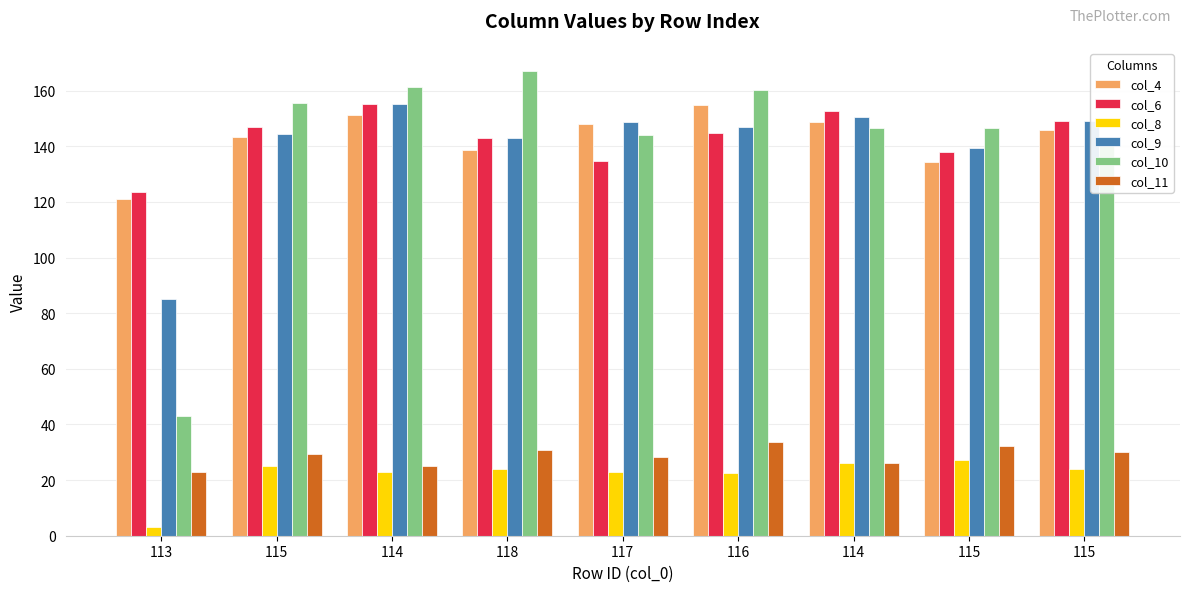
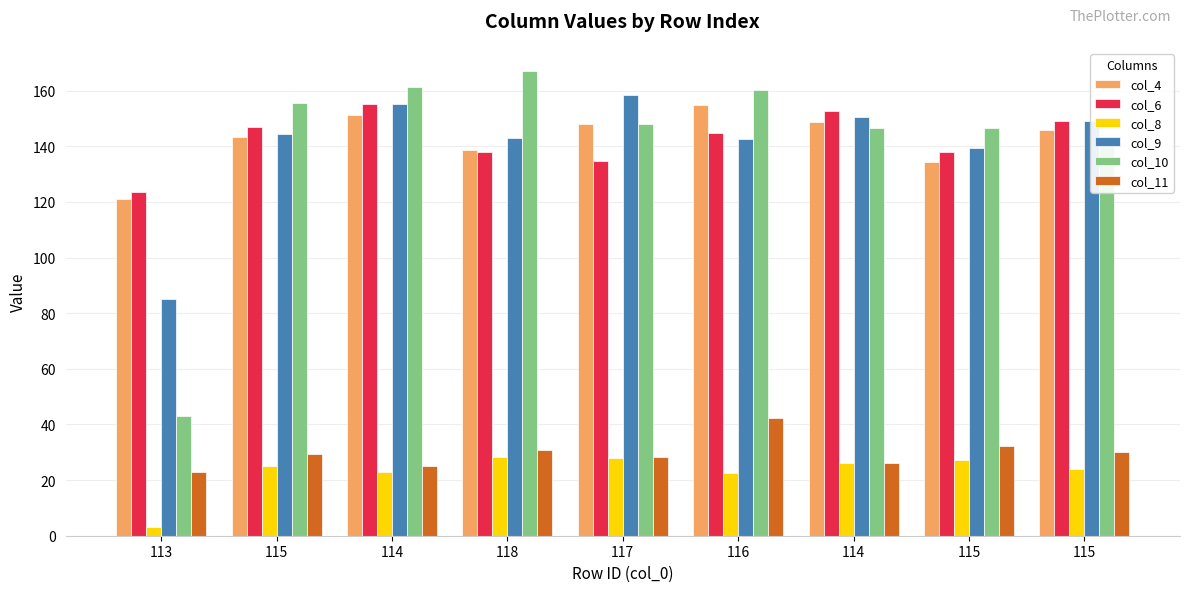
col_6, 118: 143 -> 138
col_8, 118: 24 -> 28
col_8, 117: 23 -> 28
col_9, 117: 149 -> 158
col_10, 117: 144 -> 148
col_9, 116: 147 -> 143
col_11, 116: 34 -> 42
